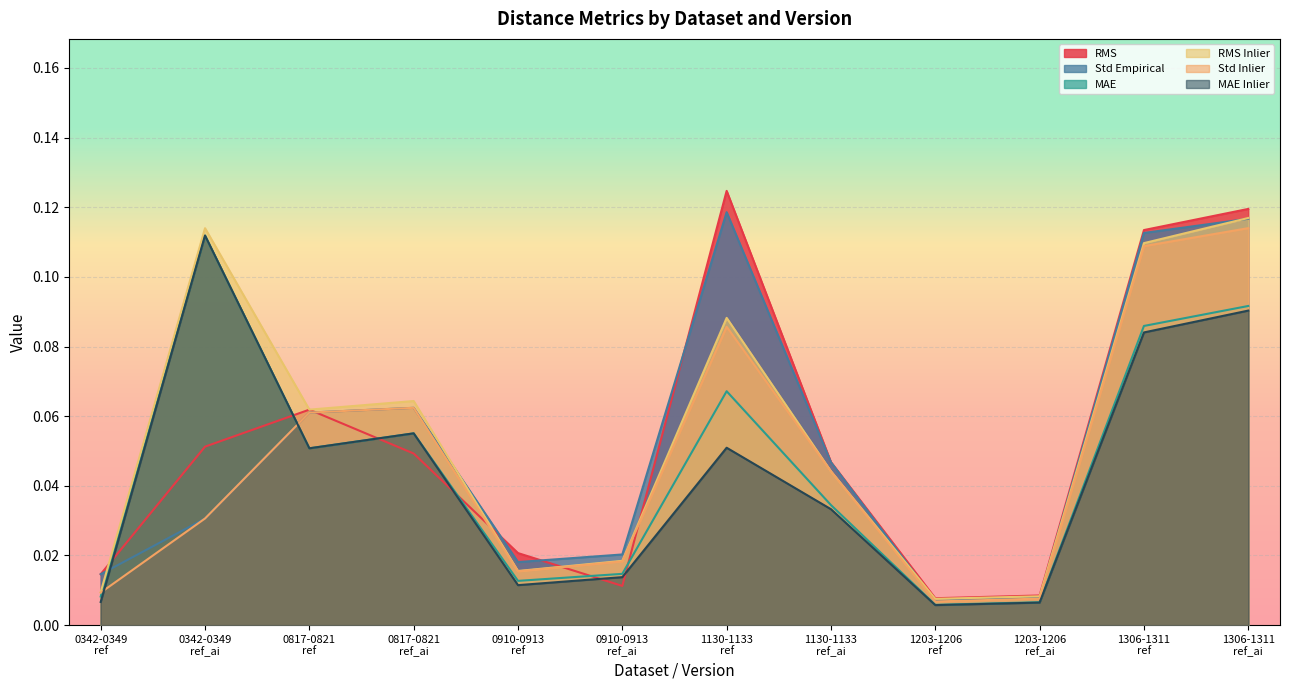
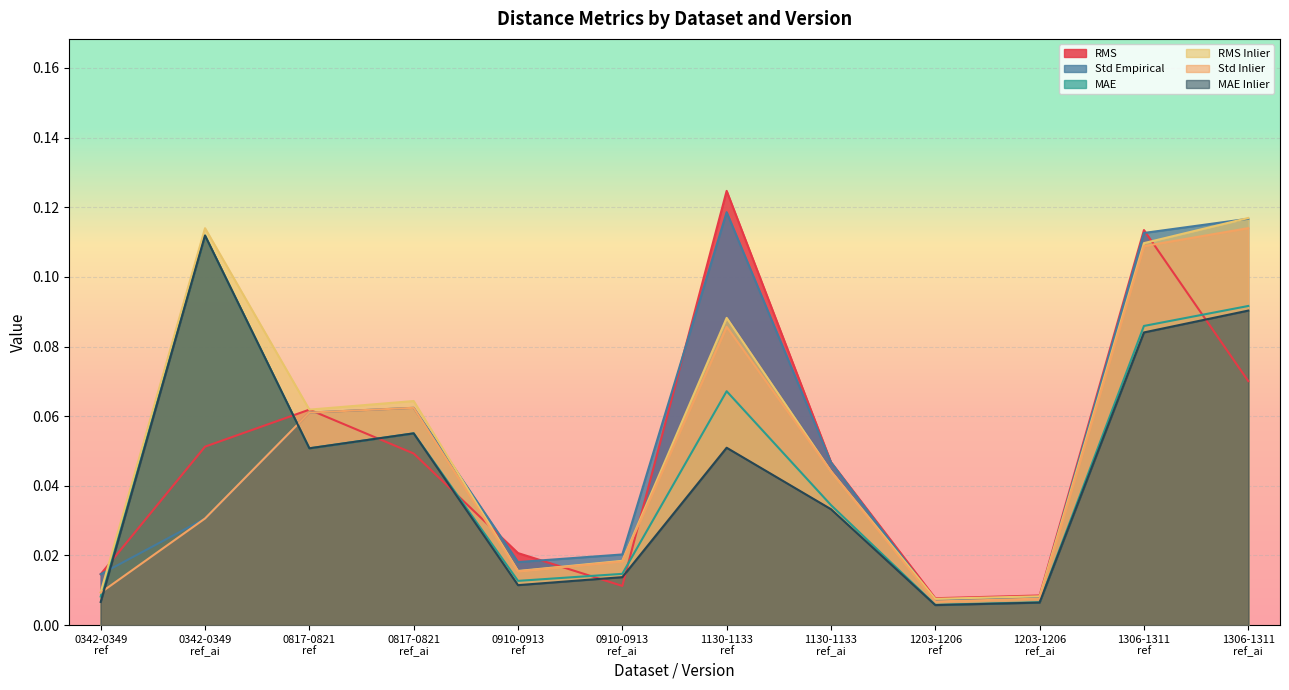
RMS, 1306-1311 ref_ai: 0.120 -> 0.070
